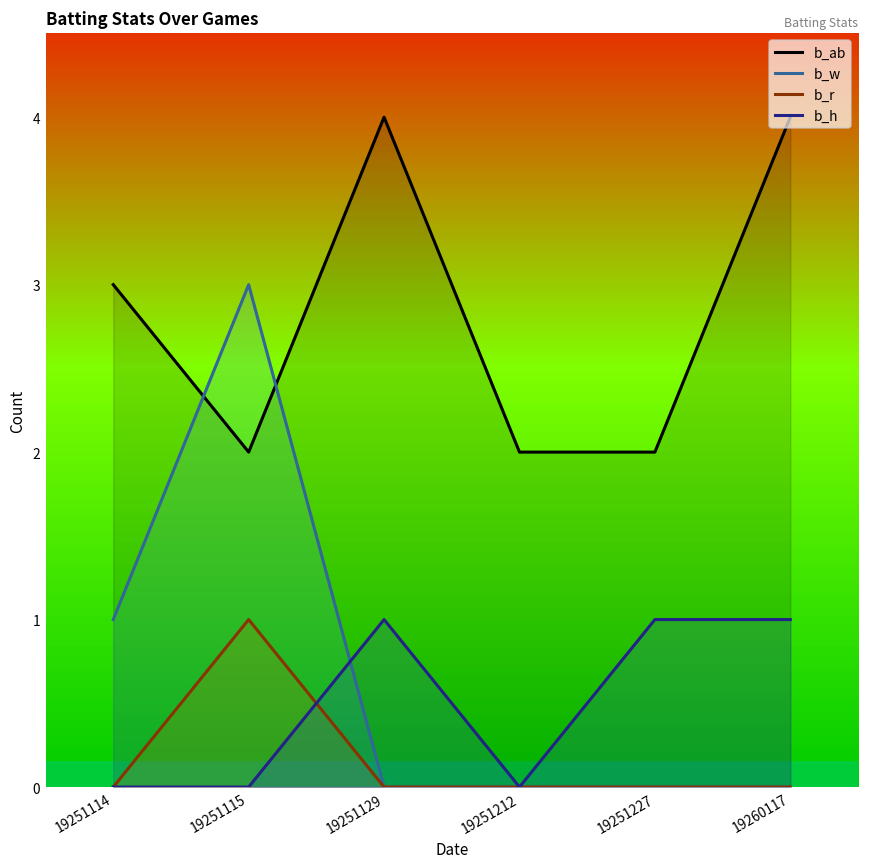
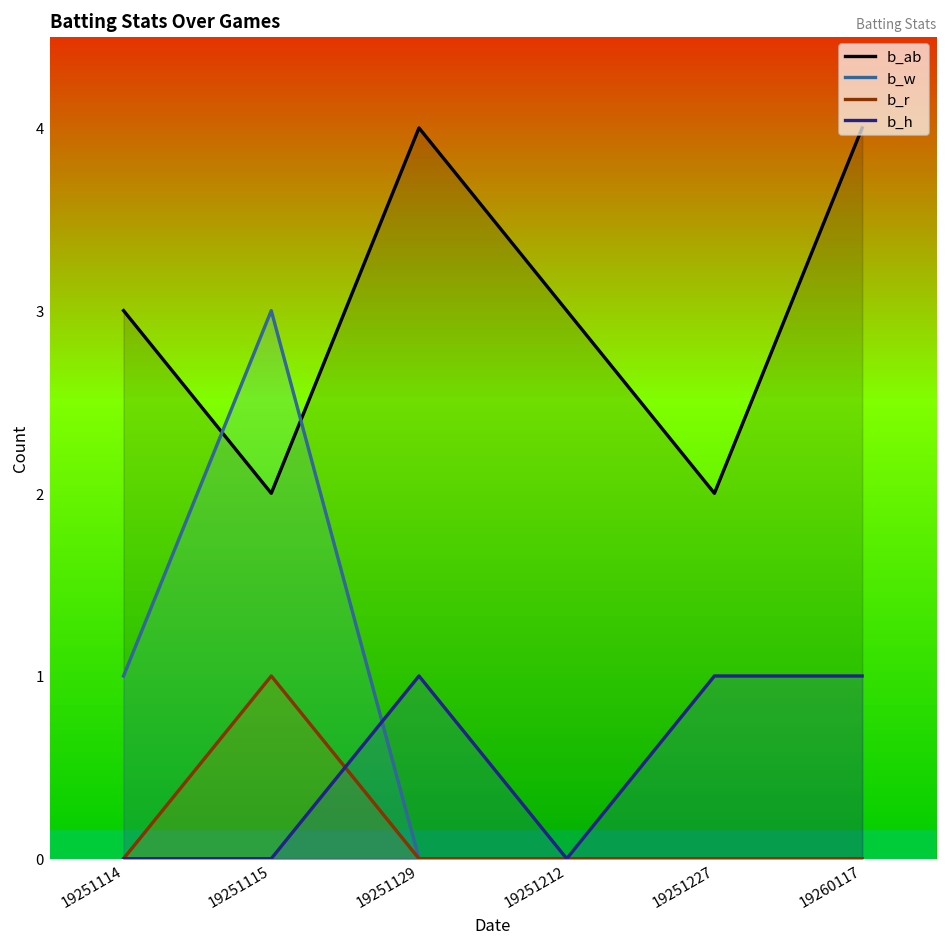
b_ab, 19251212: 2 -> 3
